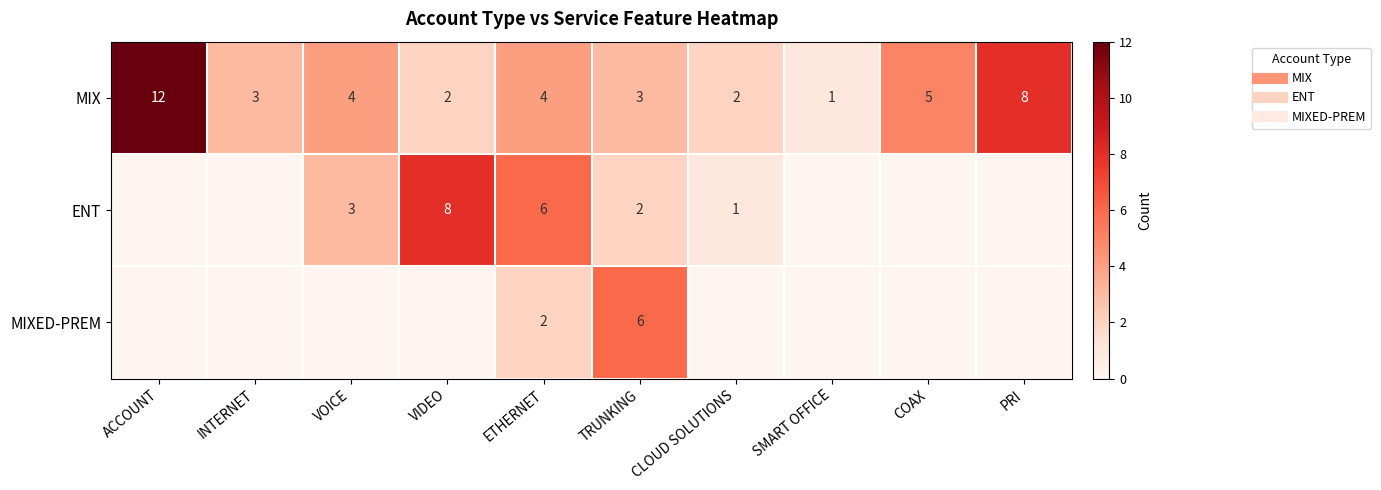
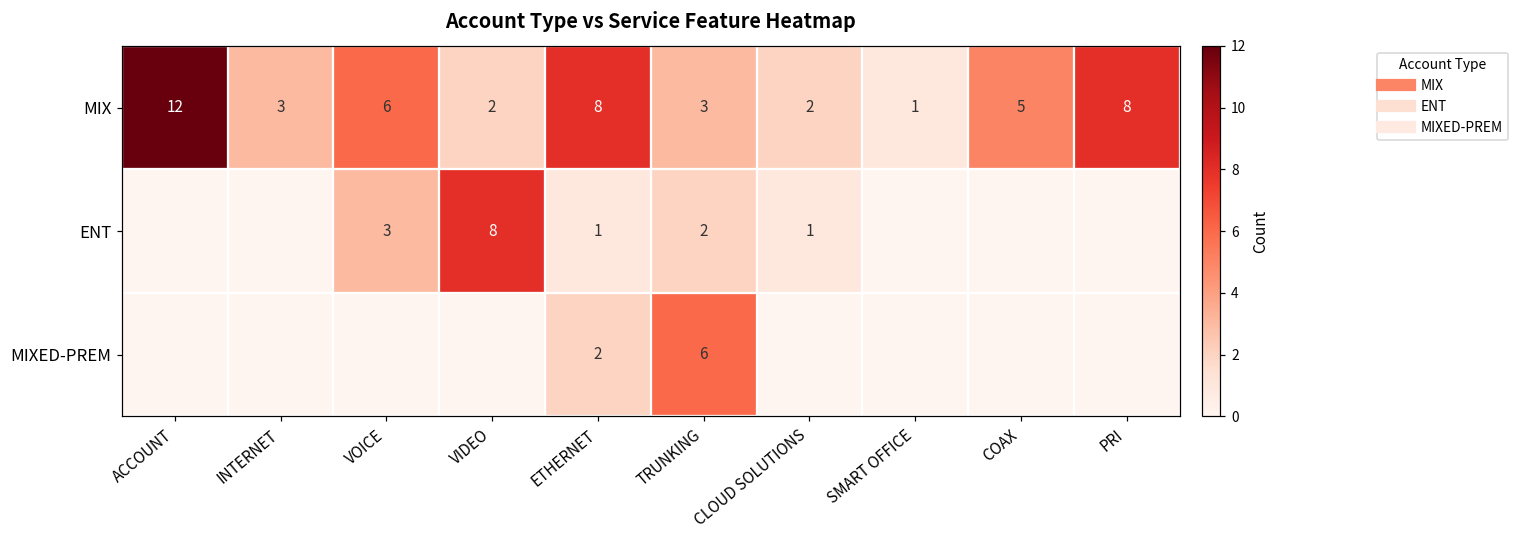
MIX, VOICE: 4 -> 6
MIX, ETHERNET: 4 -> 8
ENT, ETHERNET: 6 -> 1
